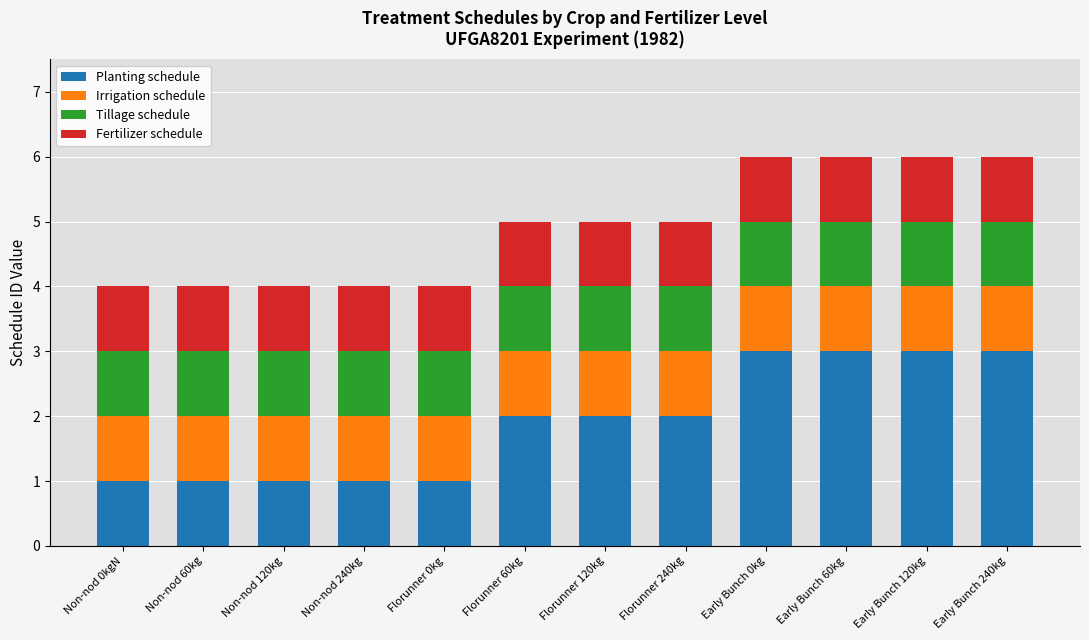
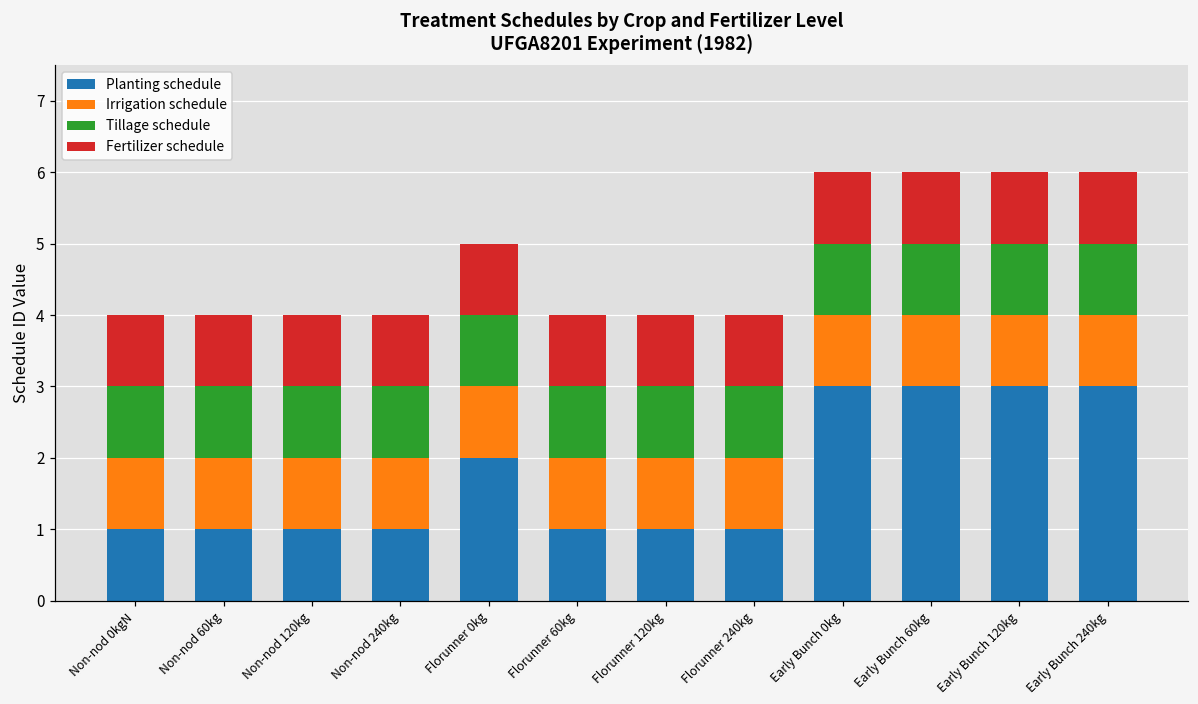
Planting schedule, Florunner 0kg: 1 -> 2
Planting schedule, Florunner 60kg: 2 -> 1
Planting schedule, Florunner 120kg: 2 -> 1
Planting schedule, Florunner 240kg: 2 -> 1
